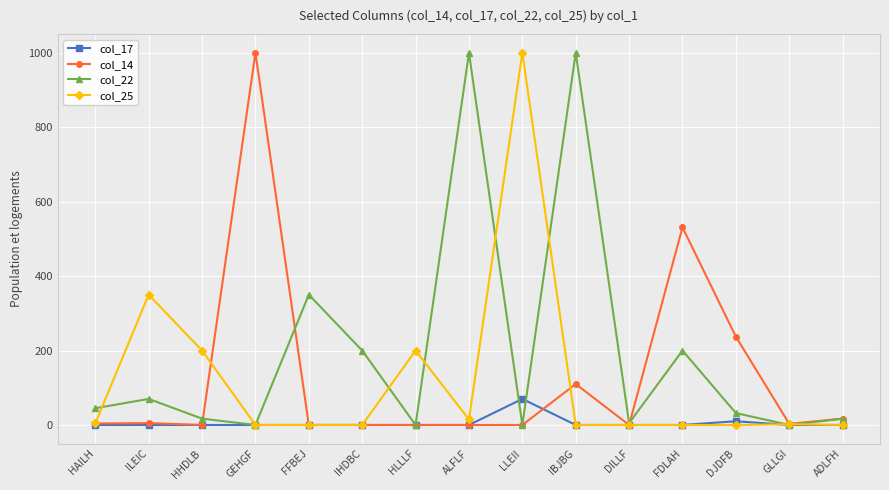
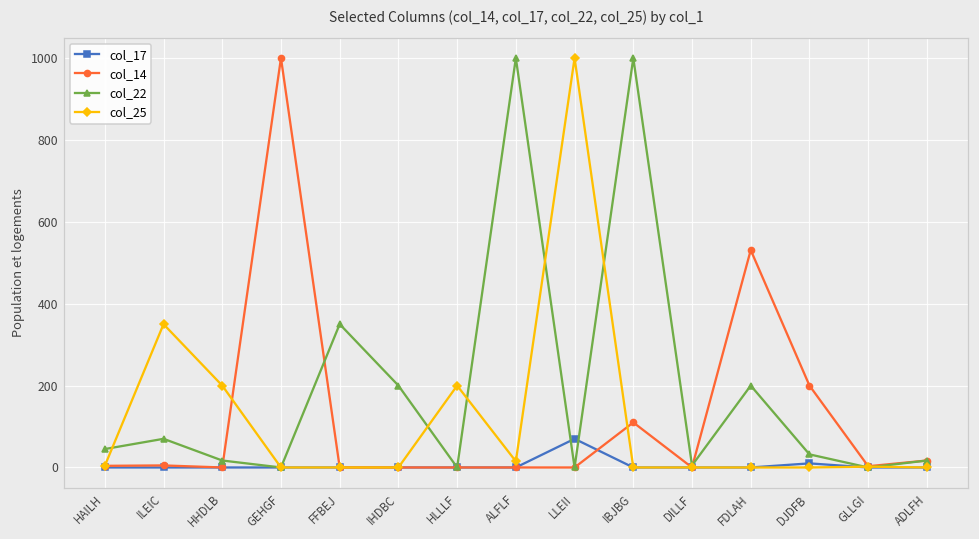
col_14, DJDFB: 240 -> 200
